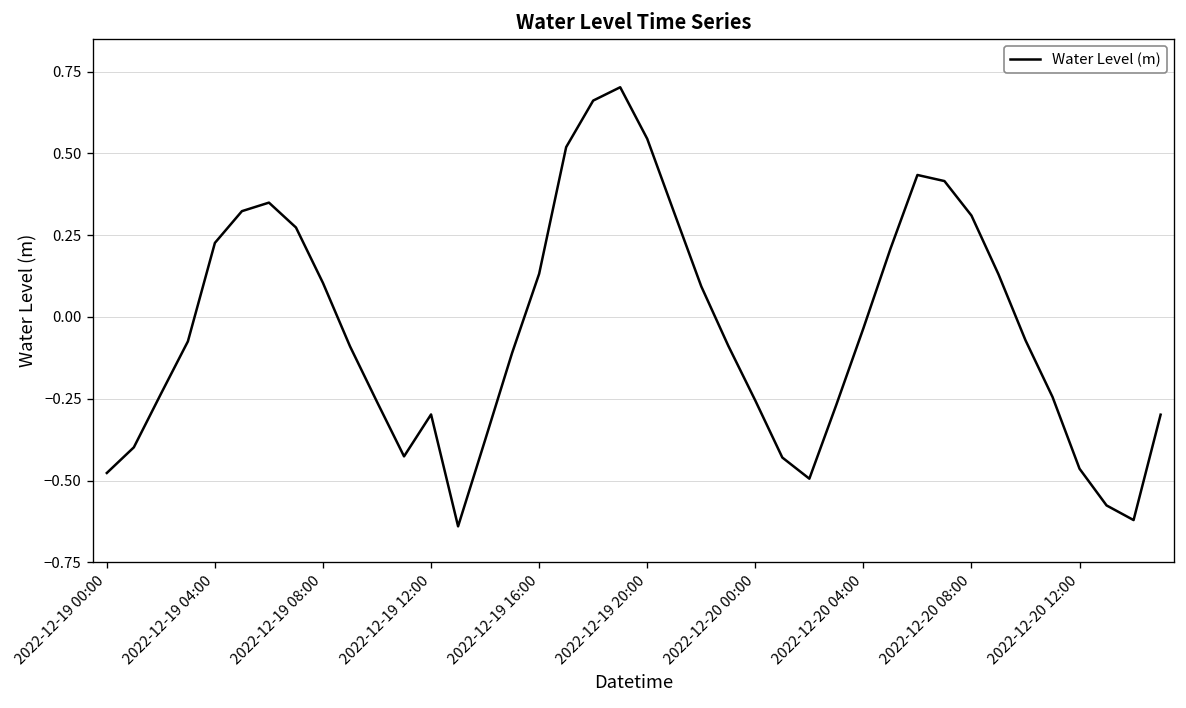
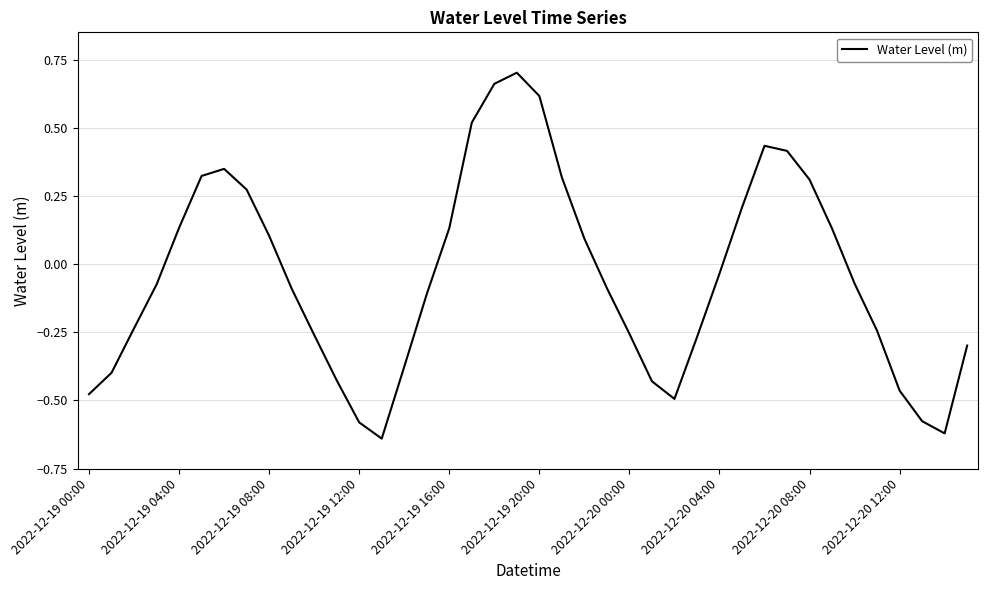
2022-12-19 04:00: 0.23 -> 0.13
2022-12-19 12:00: -0.30 -> -0.58
2022-12-19 20:00: 0.54 -> 0.62
